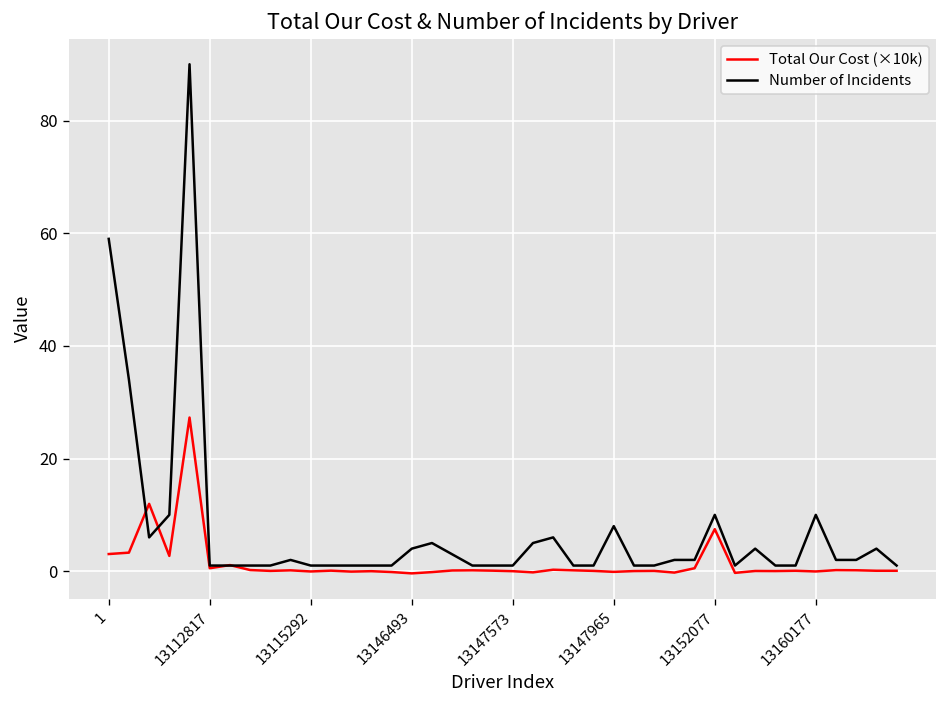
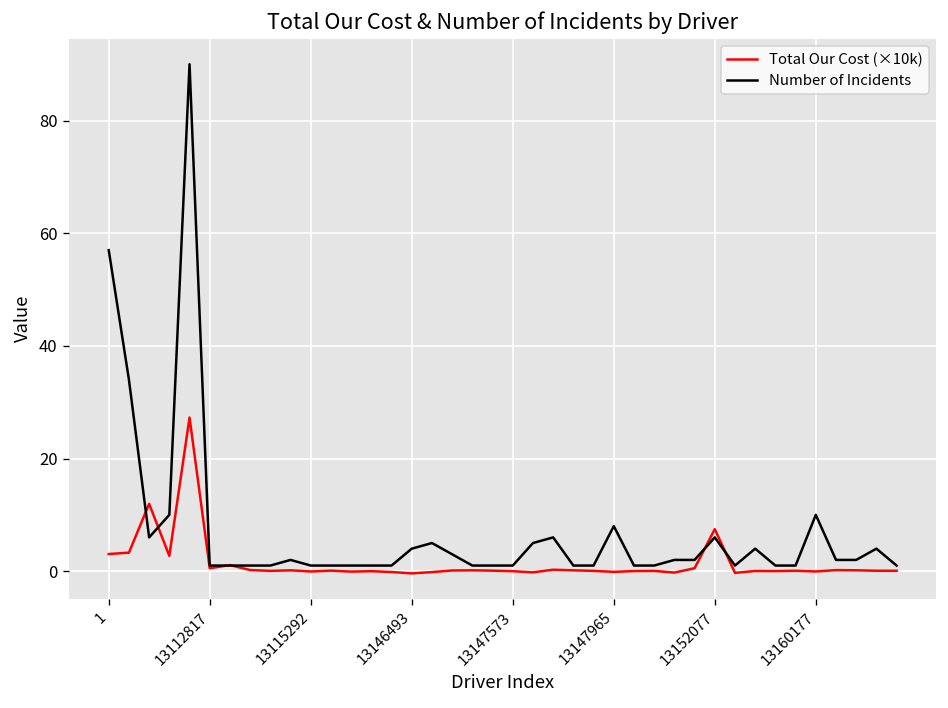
Number of Incidents, 1: 59 -> 57
Number of Incidents, 13152077: 10 -> 6
